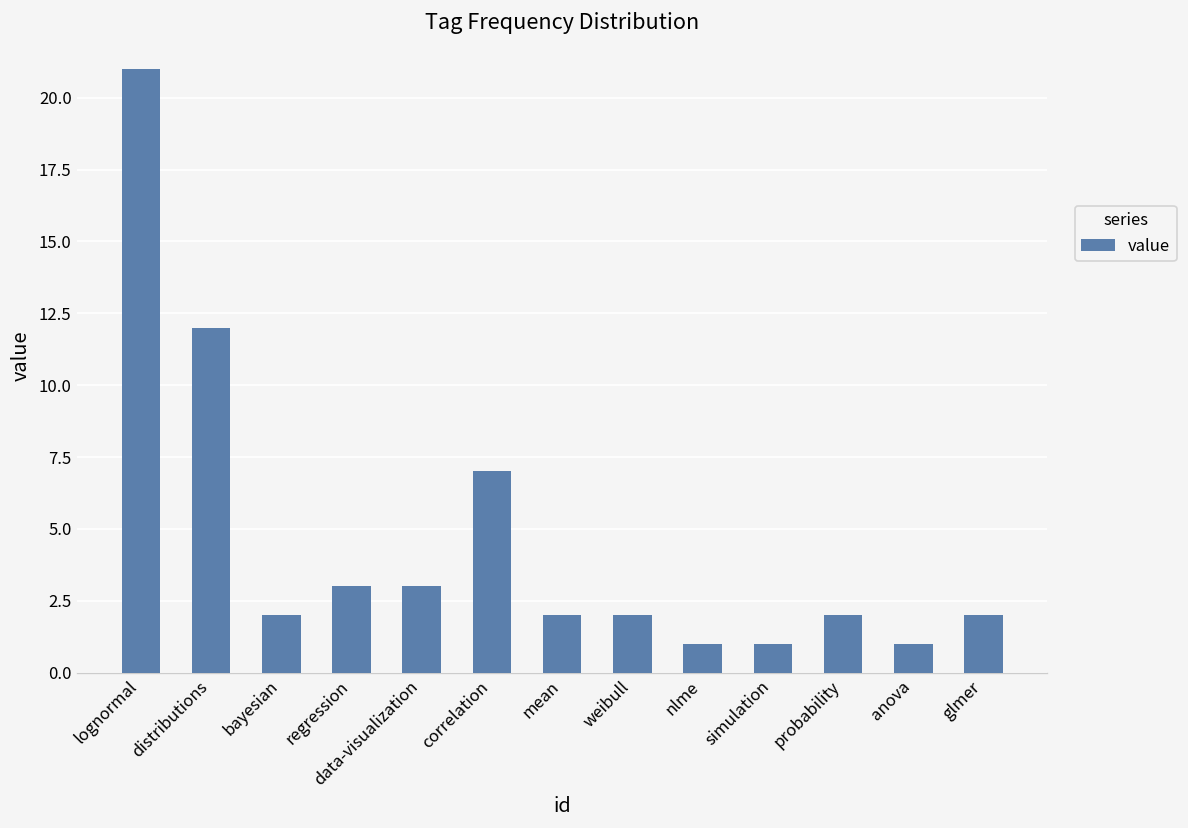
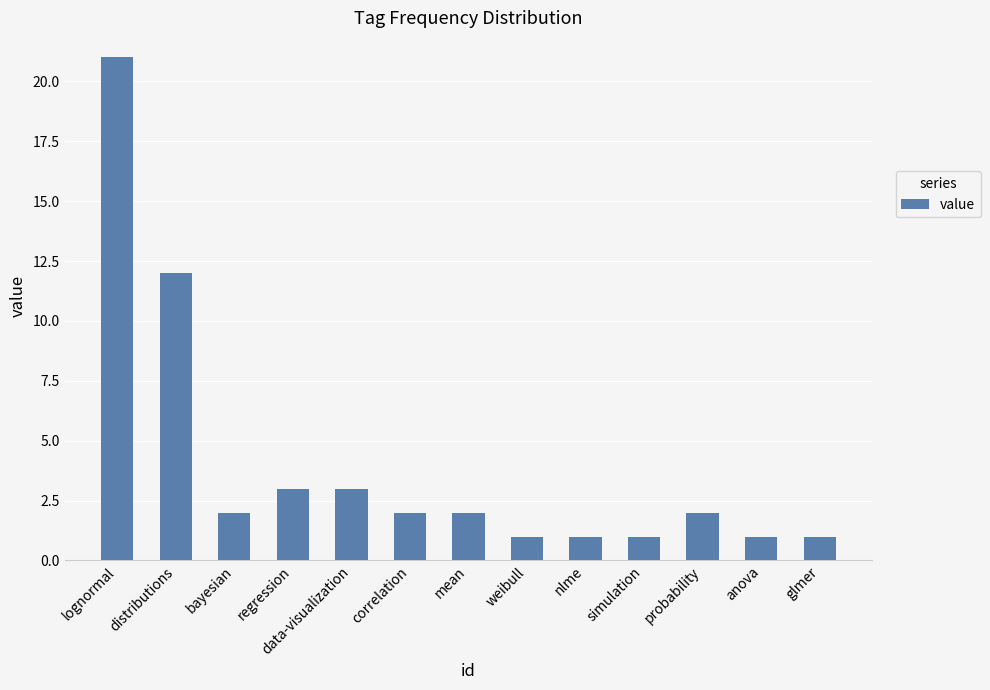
correlation: 7 -> 2
weibull: 2 -> 1
glmer: 2 -> 1
